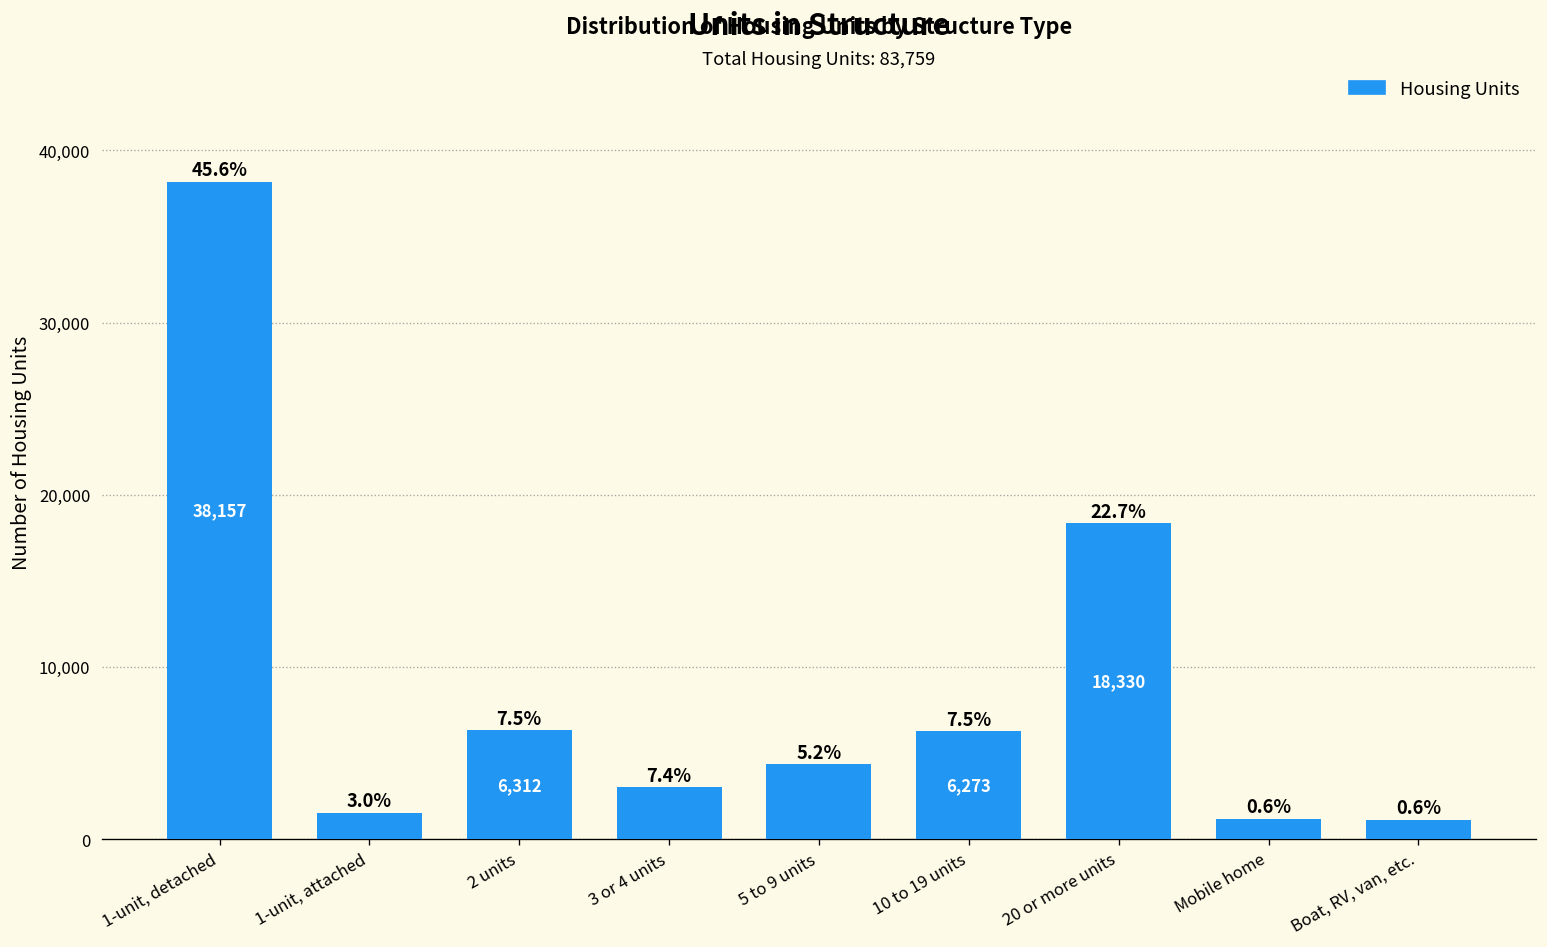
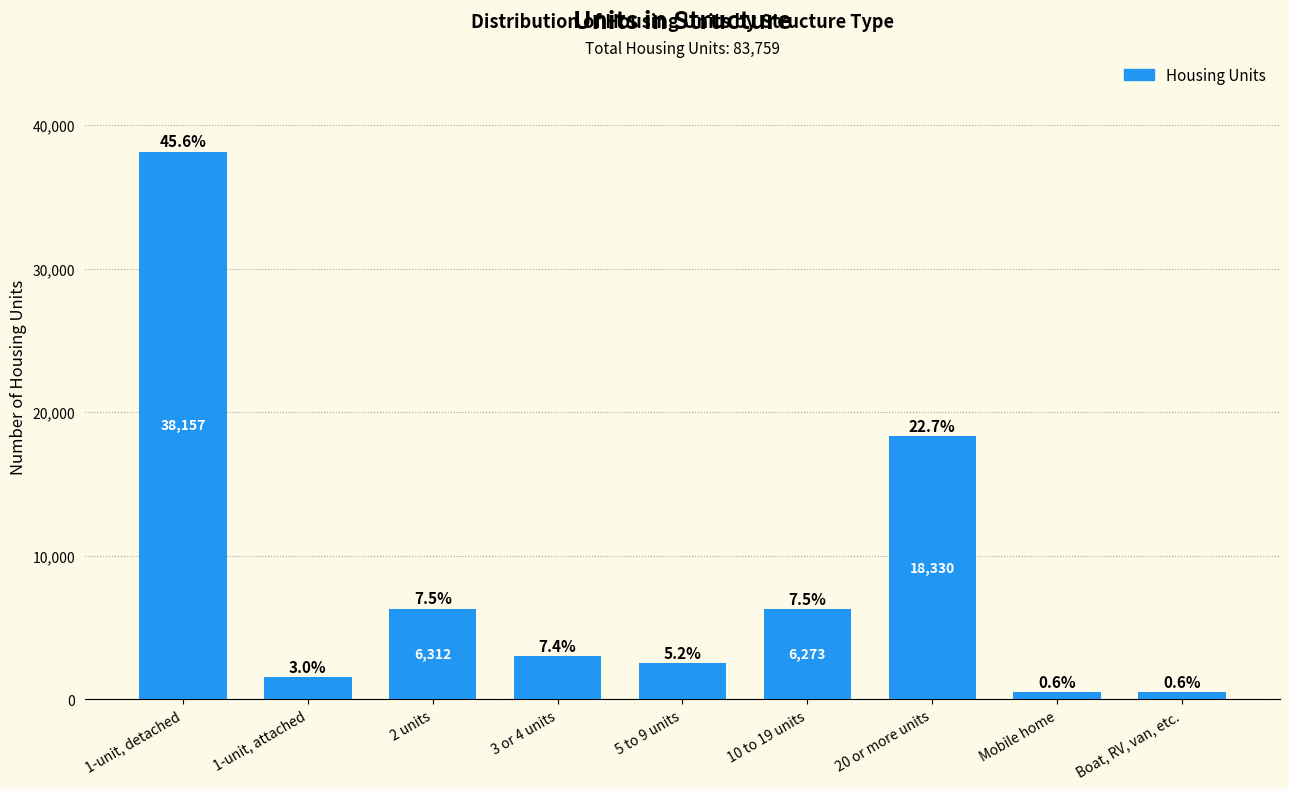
5 to 9 units: 4,300 -> 2,500
Mobile home: 1,200 -> 500
Boat, RV, van, etc.: 1,100 -> 500
